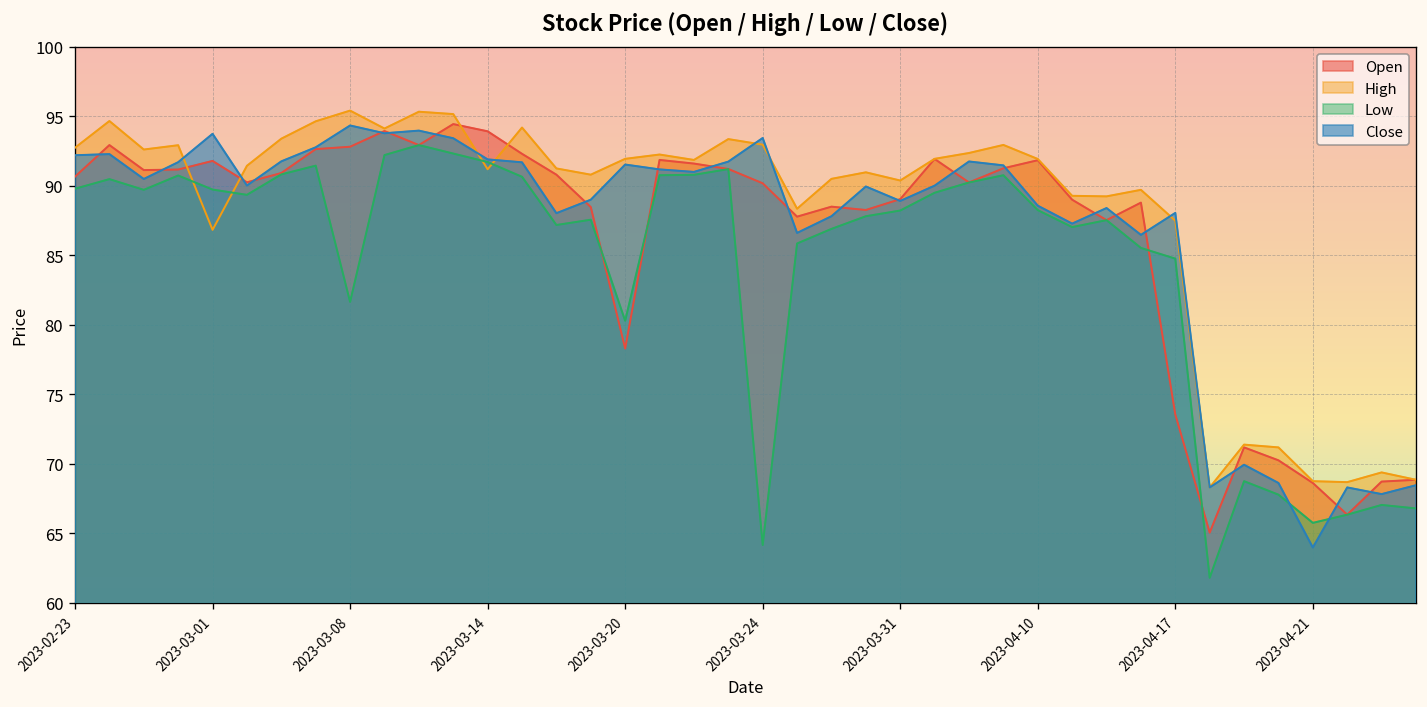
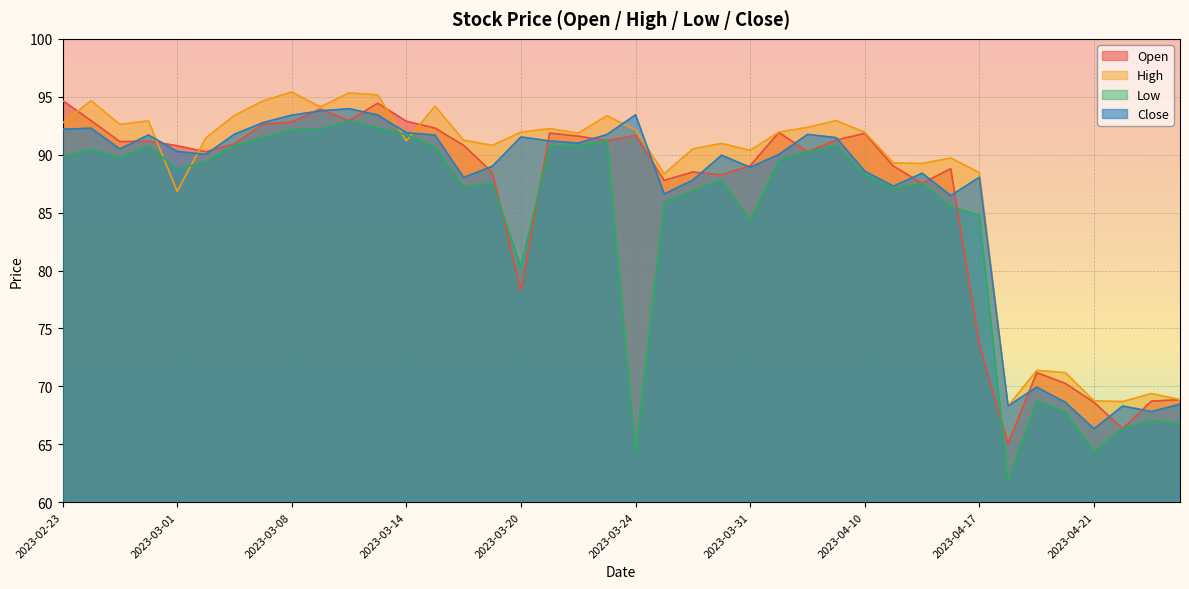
Open, 2023-02-23: 90.7 -> 94.7
Open, 2023-03-01: 91.8 -> 90.8
Low, 2023-03-01: 89.7 -> 88.8
Close, 2023-03-01: 93.7 -> 90.3
Low, 2023-03-08: 81.7 -> 92.2
Close, 2023-03-08: 94.3 -> 93.4
Open, 2023-03-14: 93.9 -> 92.9
Open, 2023-03-24: 90.2 -> 91.6
High, 2023-03-24: 93.0 -> 92.1
Low, 2023-03-31: 88.2 -> 84.3
High, 2023-04-17: 87.5 -> 88.5
Low, 2023-04-21: 65.8 -> 64.3
Close, 2023-04-21: 64.0 -> 66.3
